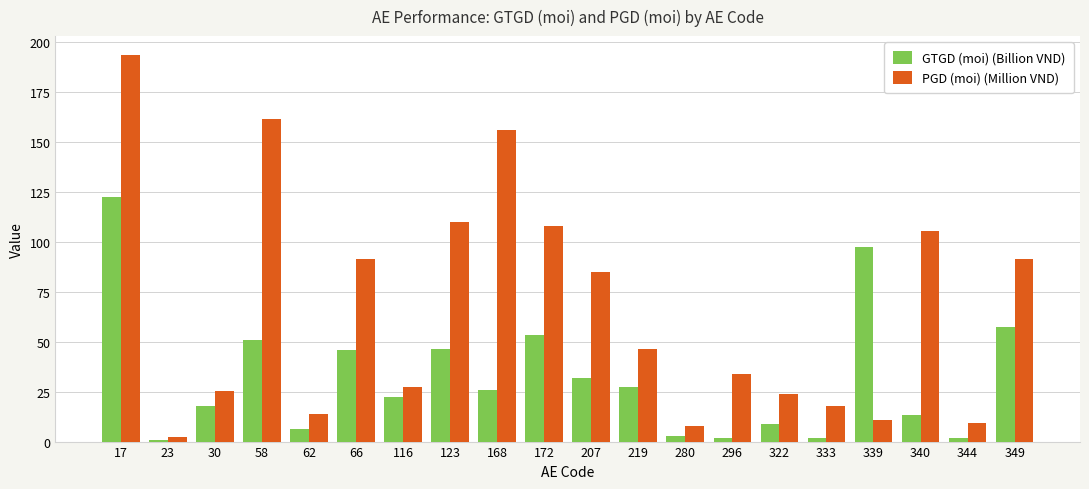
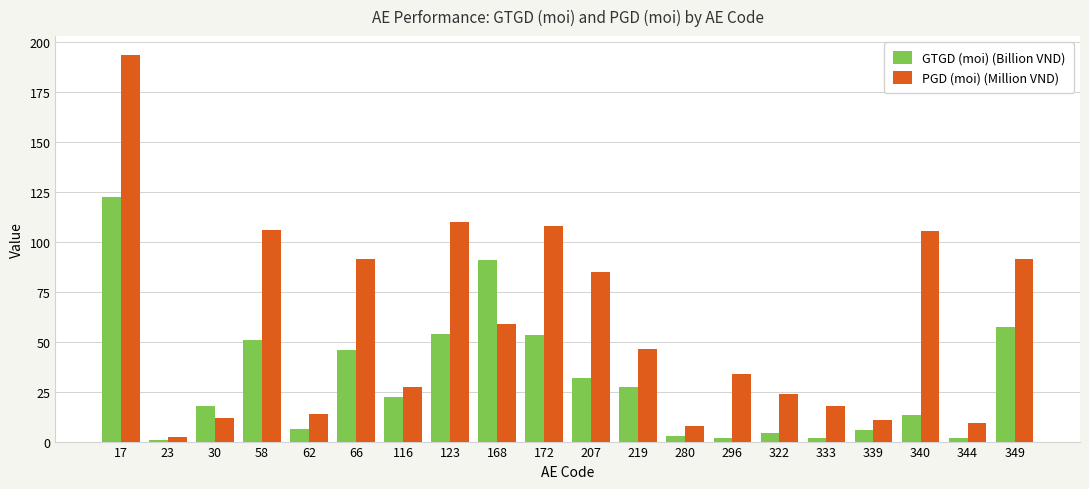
PGD (moi) (Million VND), 30: 26 -> 12
PGD (moi) (Million VND), 58: 161 -> 106
GTGD (moi) (Billion VND), 123: 46 -> 54
GTGD (moi) (Billion VND), 168: 26 -> 91
PGD (moi) (Million VND), 168: 156 -> 59
GTGD (moi) (Billion VND), 322: 9 -> 4
GTGD (moi) (Billion VND), 339: 98 -> 6
